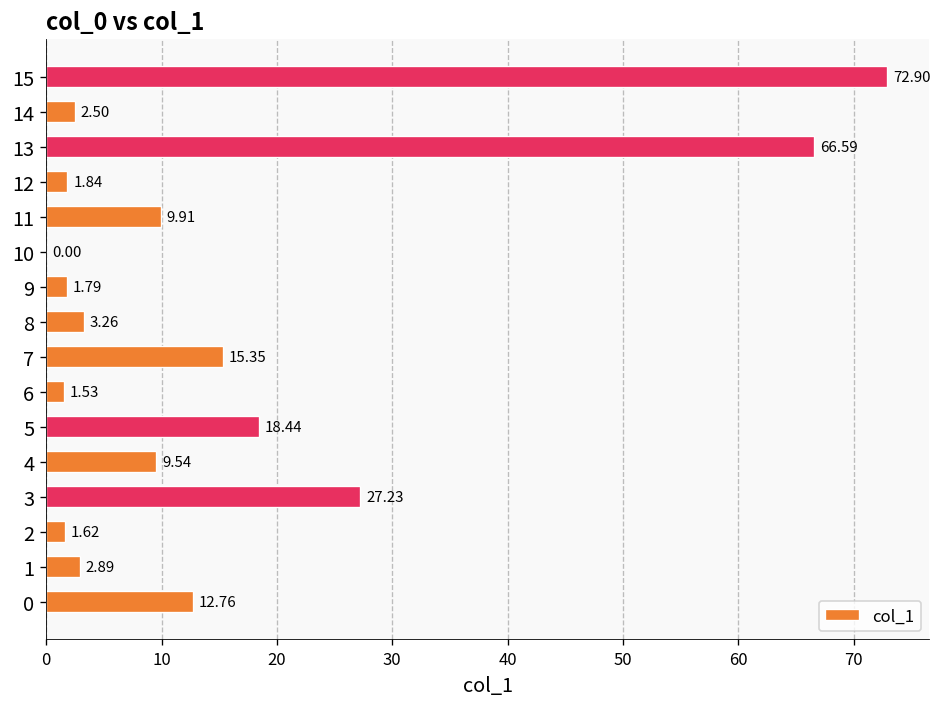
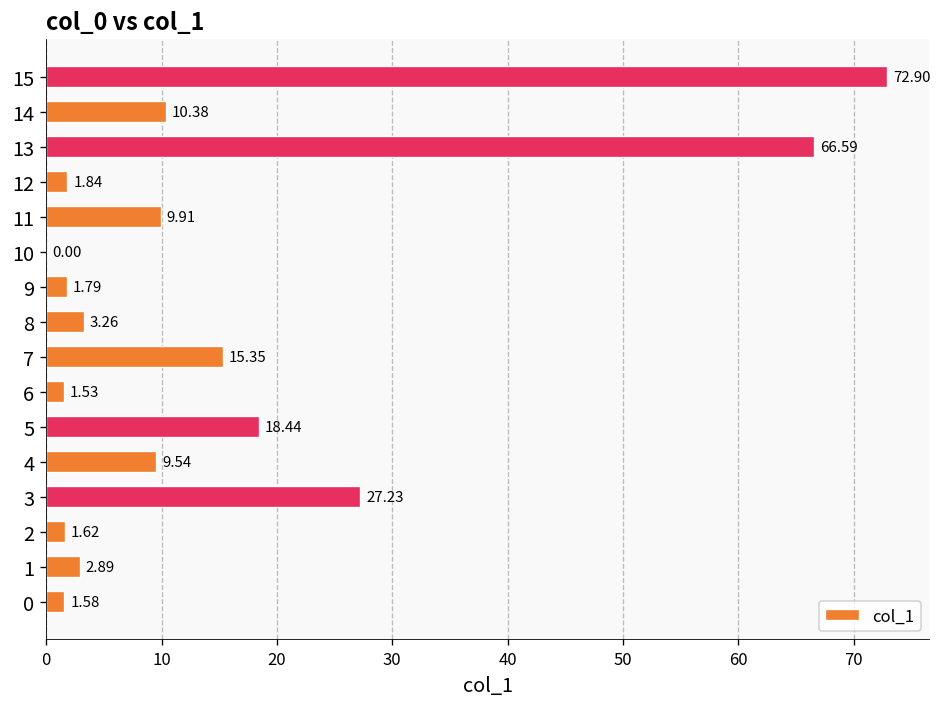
14: 2.50 -> 10.38
0: 12.76 -> 1.58
